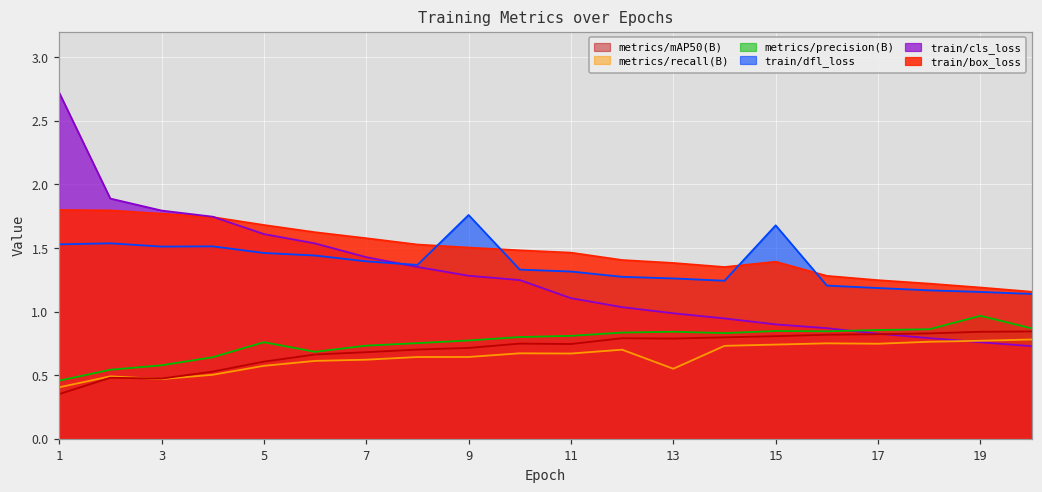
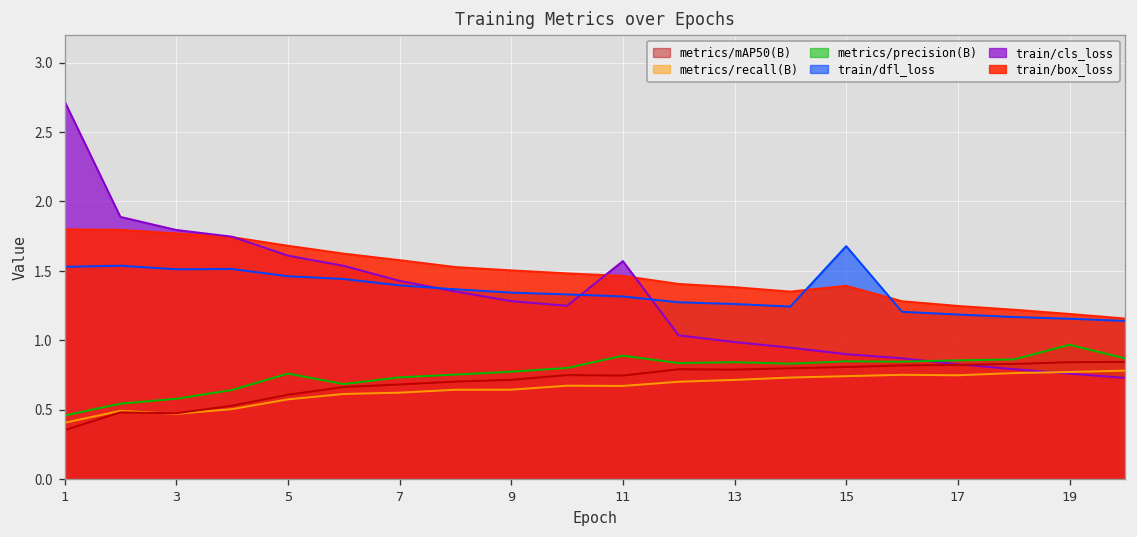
train/dfl_loss, 9: 1.76 -> 1.34
metrics/precision(B), 11: 0.81 -> 0.89
train/cls_loss, 11: 1.11 -> 1.57
metrics/recall(B), 13: 0.55 -> 0.71
